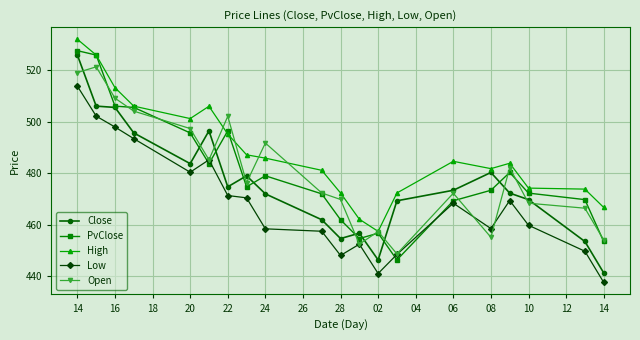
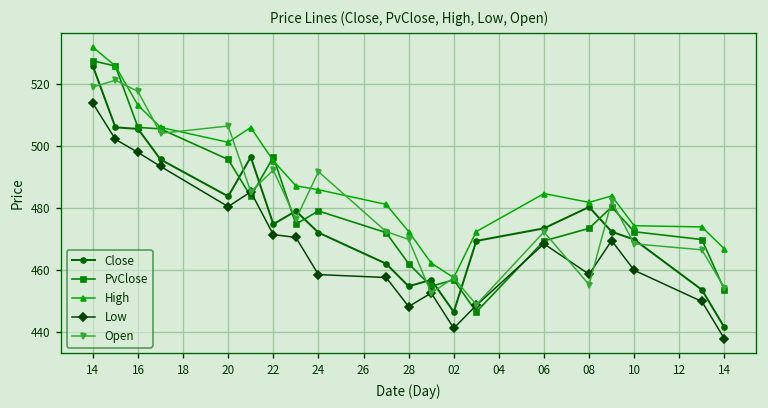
Open, 16: 509 -> 518
Open, 20: 497 -> 507
Open, 22: 502 -> 492
